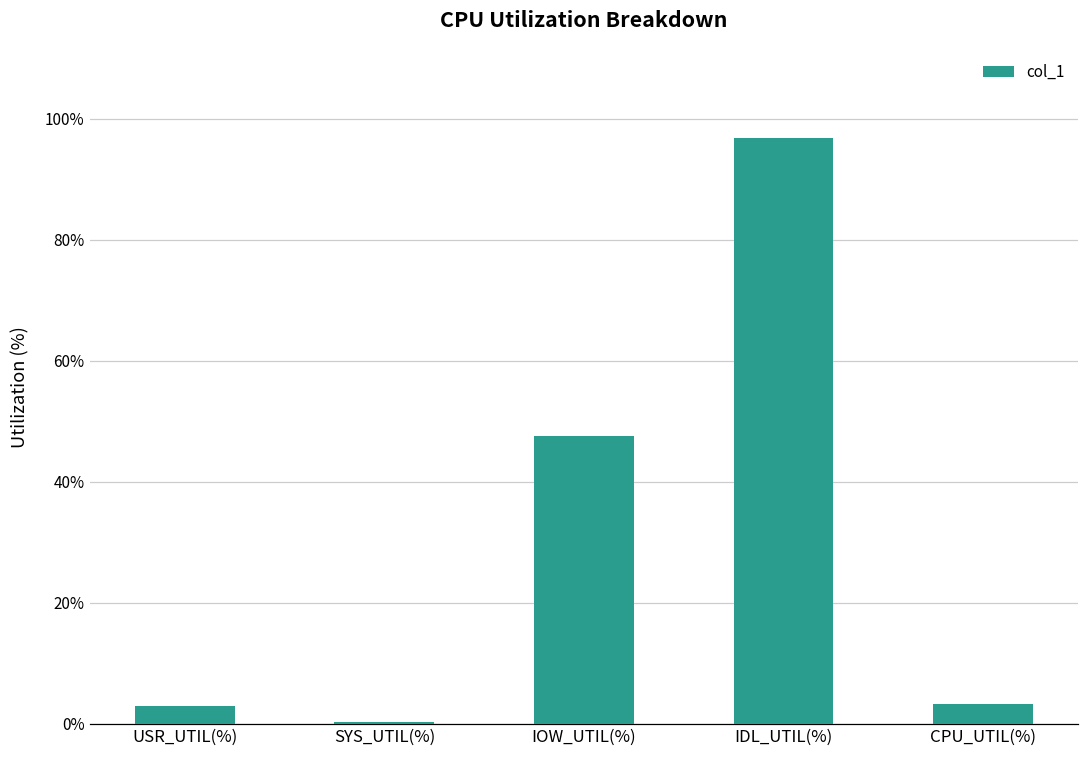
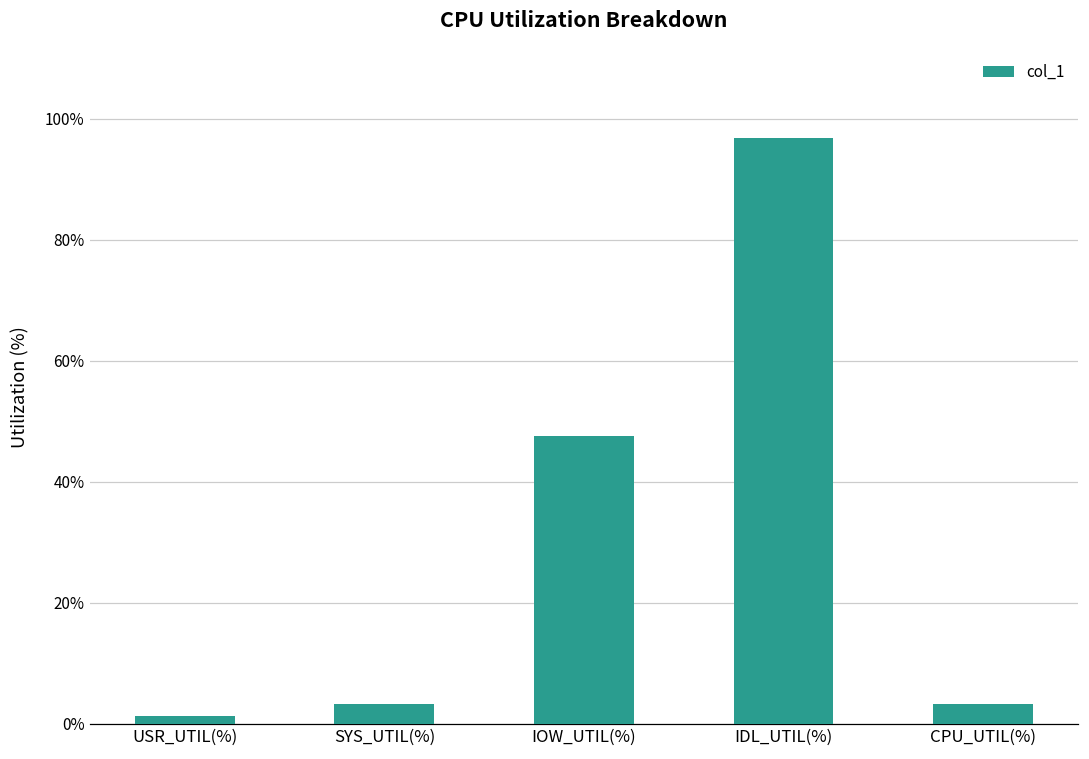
USR_UTIL(%): 3% -> 1%
SYS_UTIL(%): 0% -> 3%
